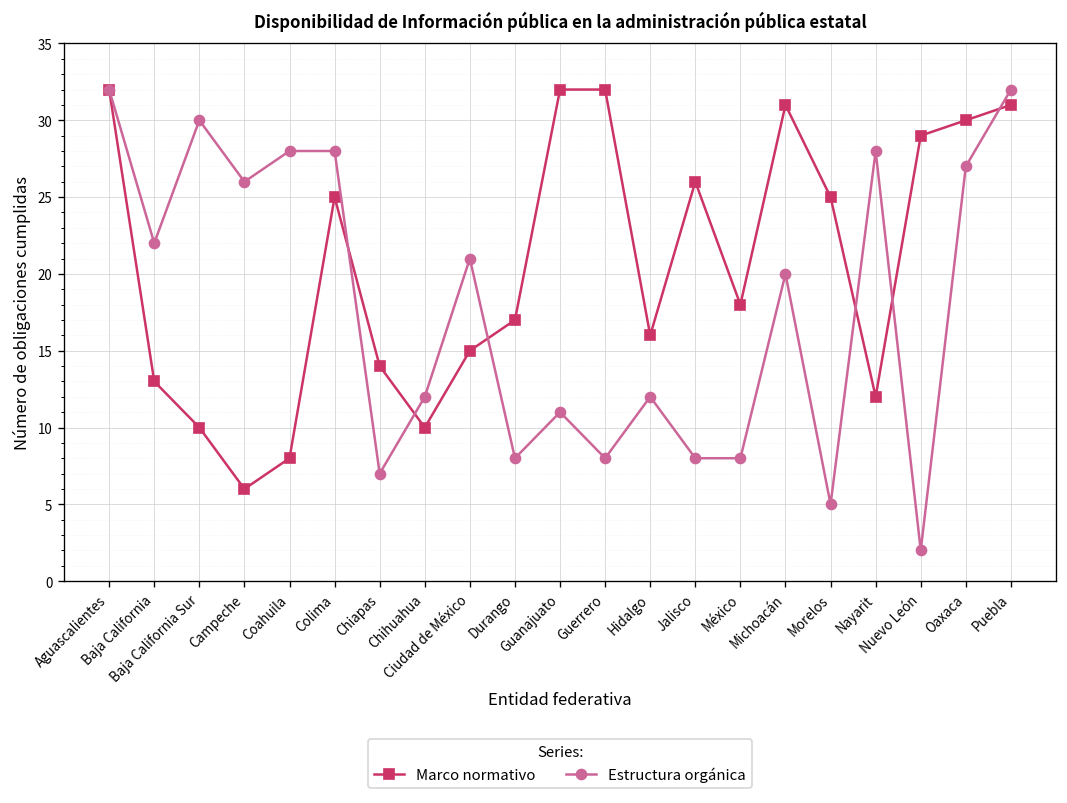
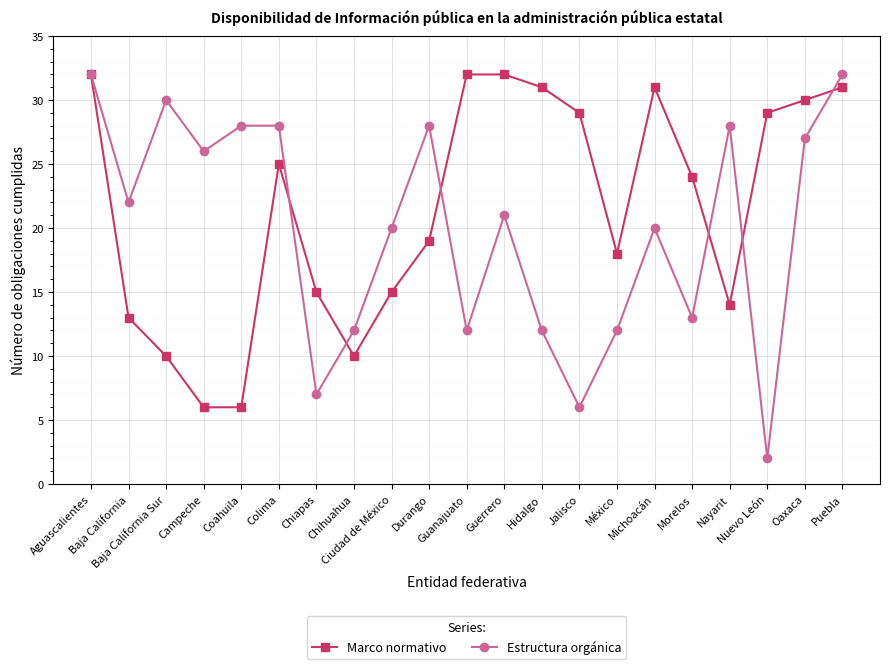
Marco normativo, Coahuila: 8 -> 6
Marco normativo, Chiapas: 14 -> 15
Estructura orgánica, Ciudad de México: 21 -> 20
Marco normativo, Durango: 17 -> 19
Estructura orgánica, Durango: 8 -> 28
Estructura orgánica, Guanajuato: 11 -> 12
Estructura orgánica, Guerrero: 8 -> 21
Marco normativo, Hidalgo: 16 -> 31
Marco normativo, Jalisco: 26 -> 29
Estructura orgánica, Jalisco: 8 -> 6
Estructura orgánica, México: 8 -> 12
Marco normativo, Morelos: 25 -> 24
Estructura orgánica, Morelos: 5 -> 13
Marco normativo, Nayarit: 12 -> 14
